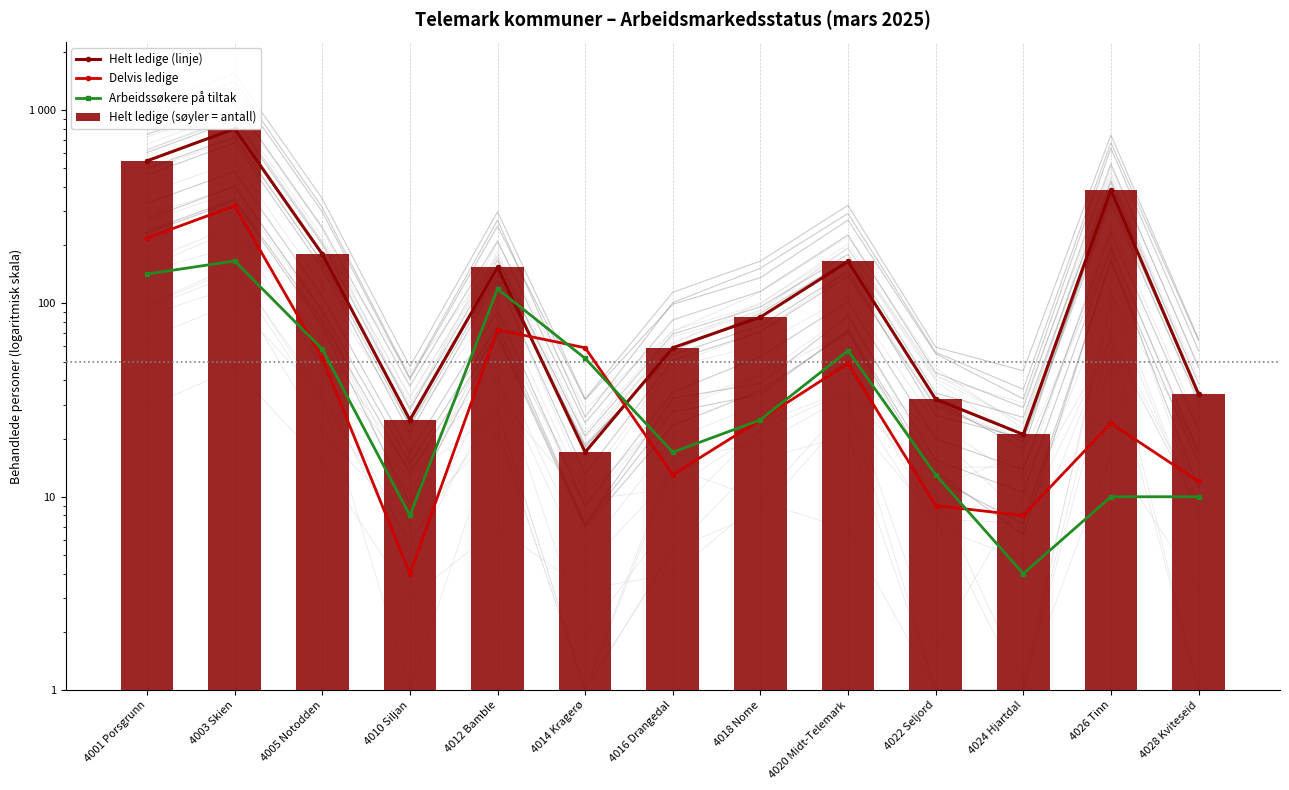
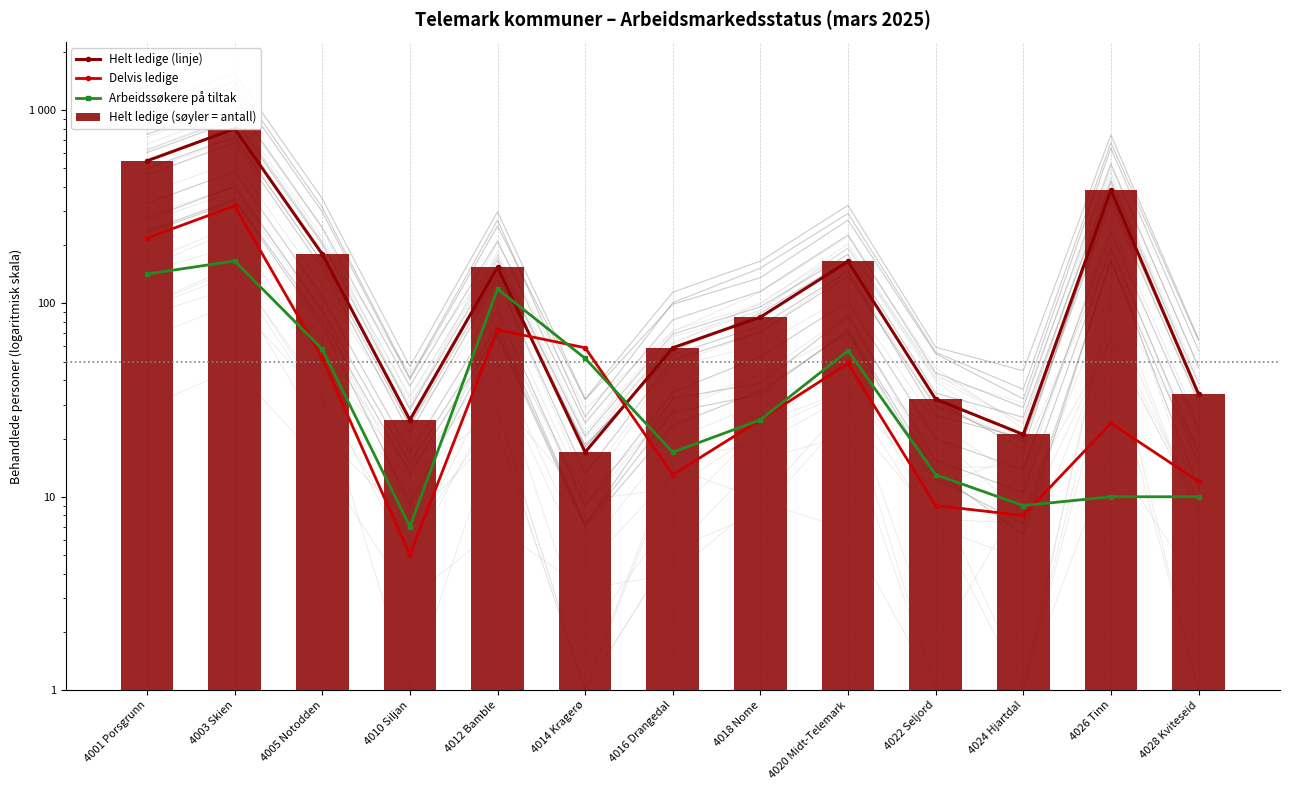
Delvis ledige, 4010 Siljan: 4 -> 5
Arbeidssøkere på tiltak, 4010 Siljan: 8 -> 7
Arbeidssøkere på tiltak, 4024 Hjartdal: 4 -> 9
